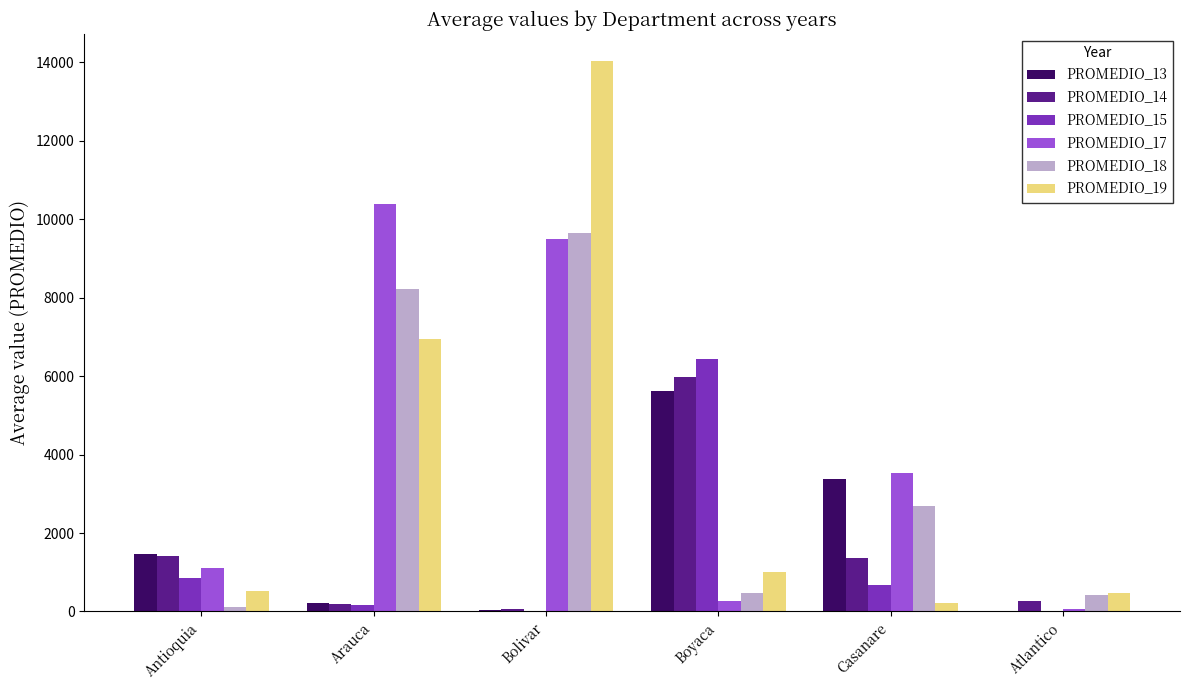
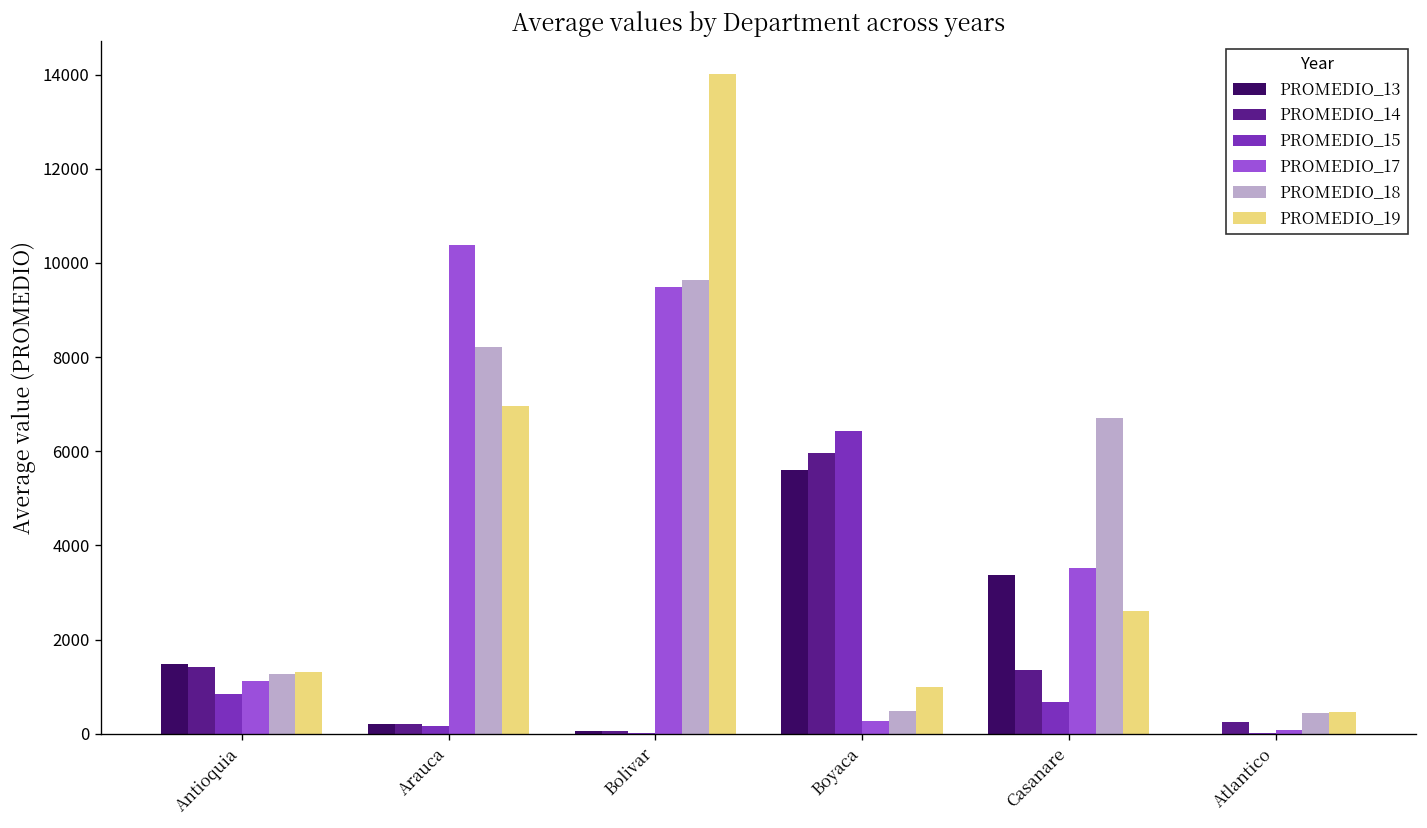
PROMEDIO_18, Antioquia: 100 -> 1300
PROMEDIO_19, Antioquia: 500 -> 1300
PROMEDIO_18, Casanare: 2700 -> 6700
PROMEDIO_19, Casanare: 200 -> 2600
